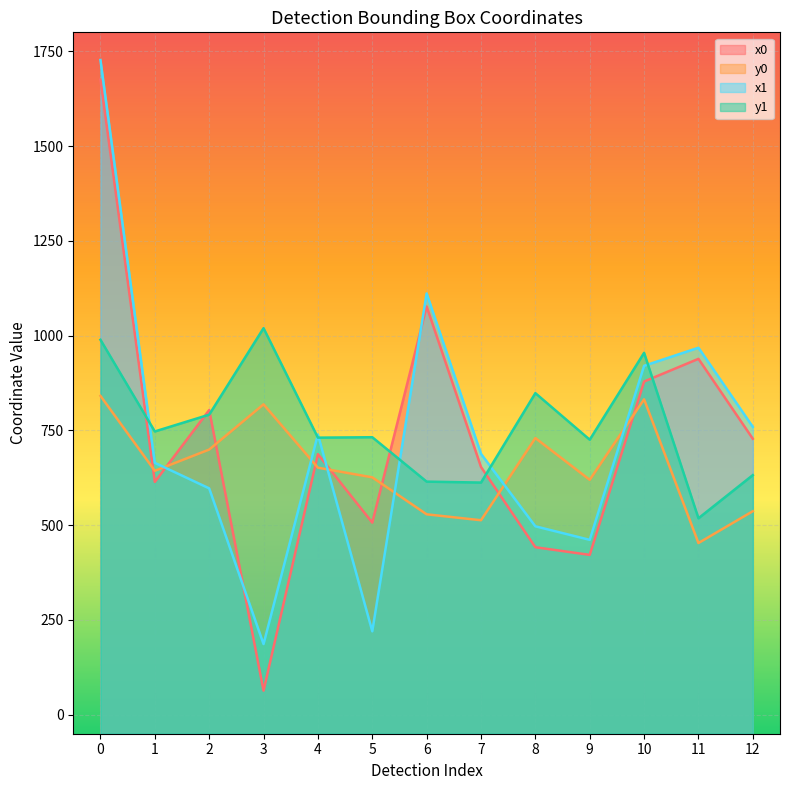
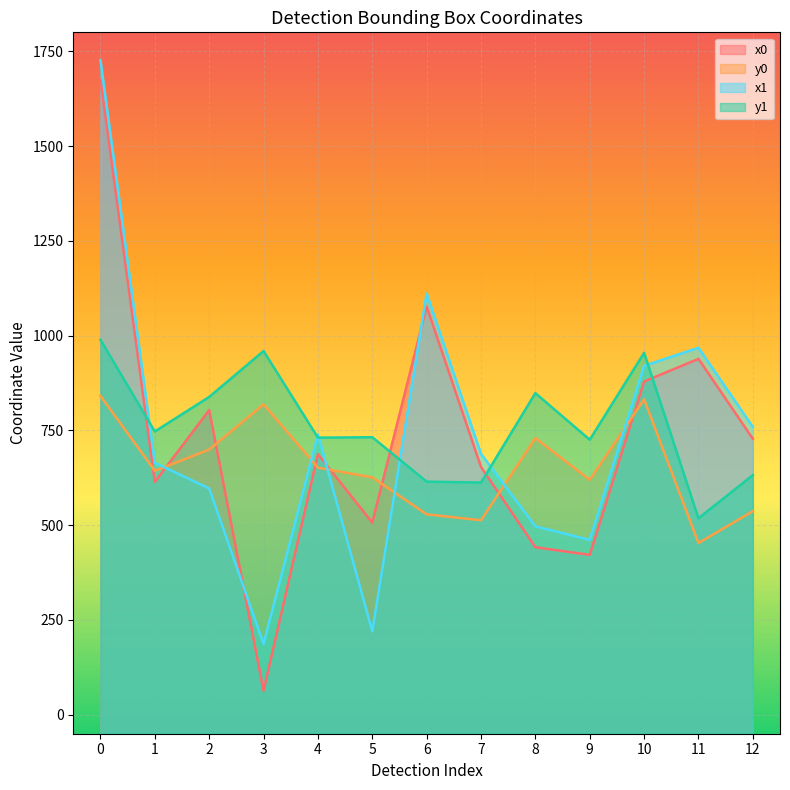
y1, 2: 790 -> 840
y1, 3: 1020 -> 960
